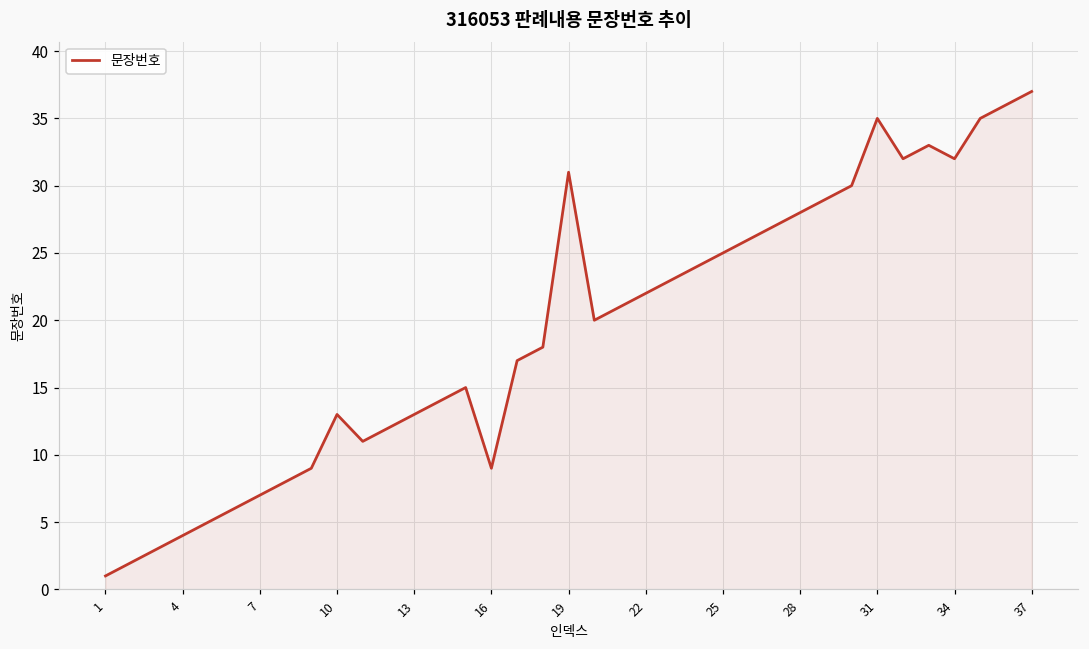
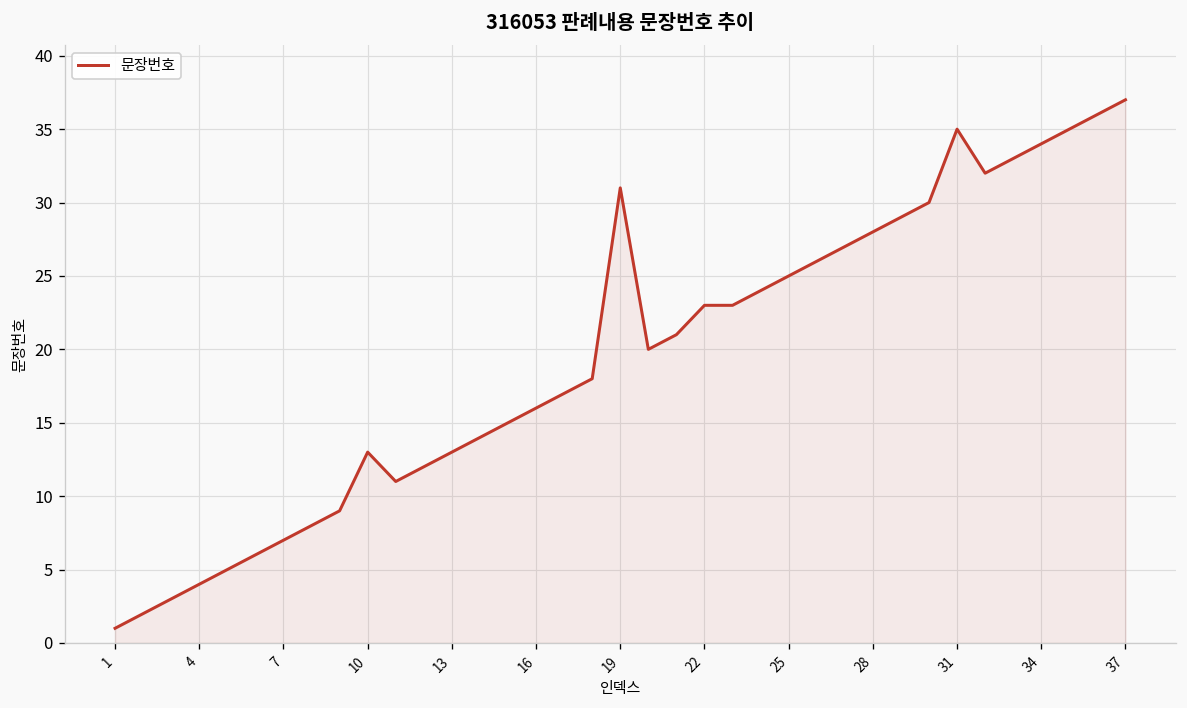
16: 9 -> 16
22: 22 -> 23
34: 32 -> 34
